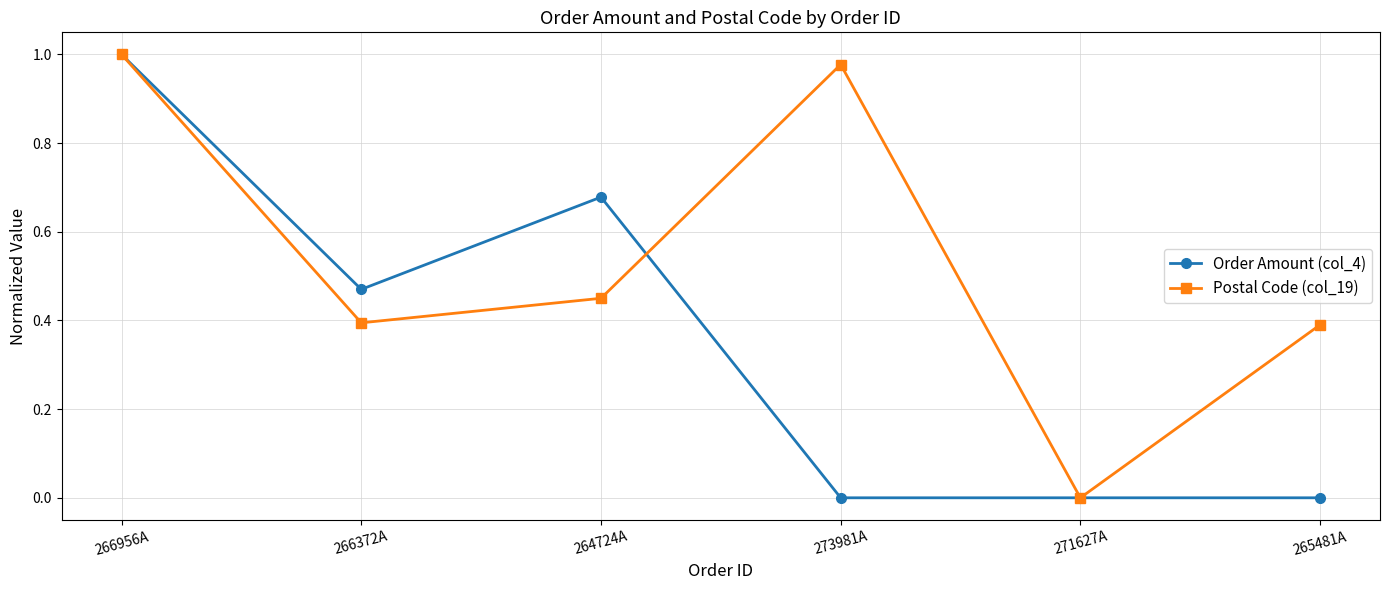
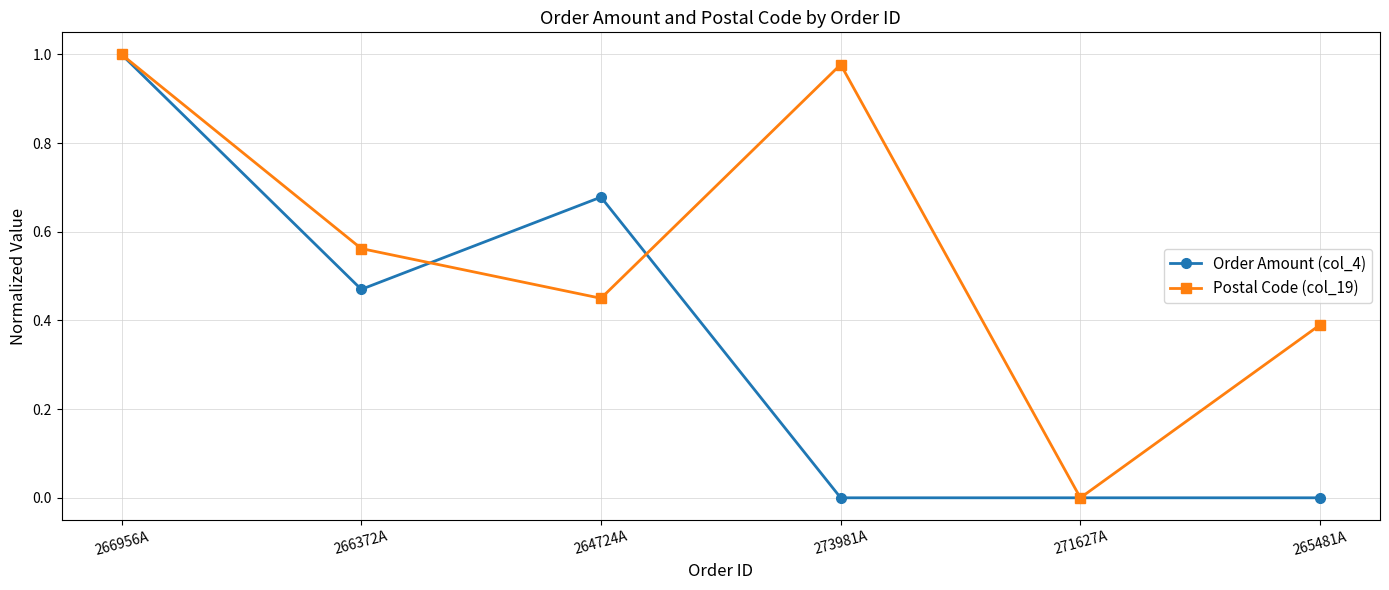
Postal Code (col_19), 266372A: 0.39 -> 0.56
